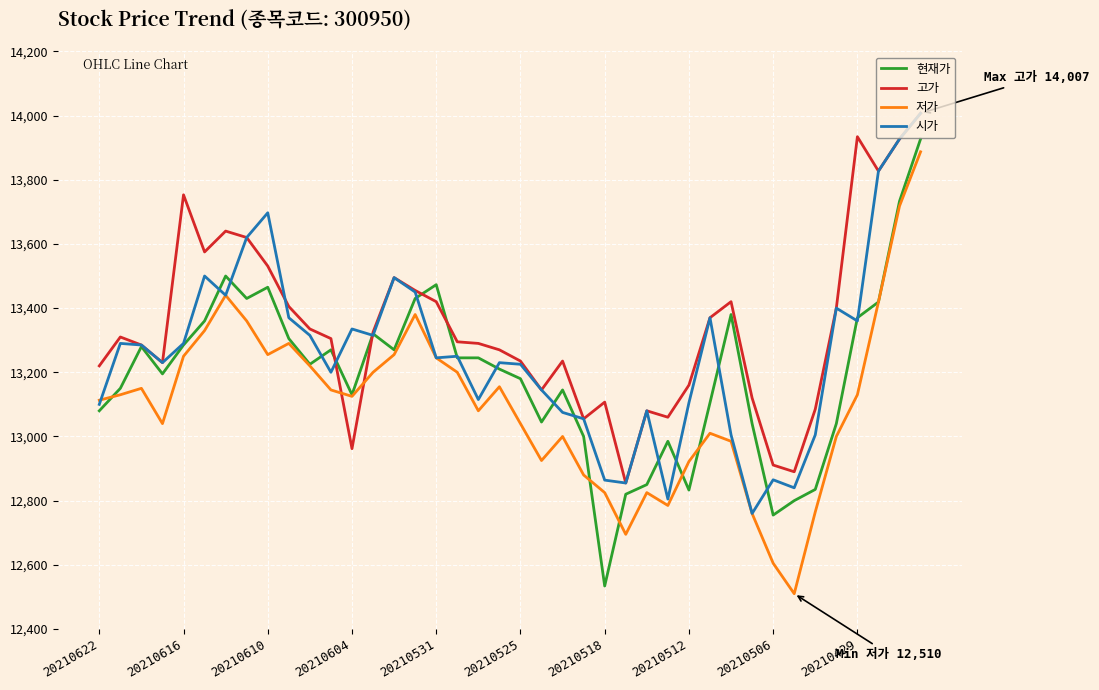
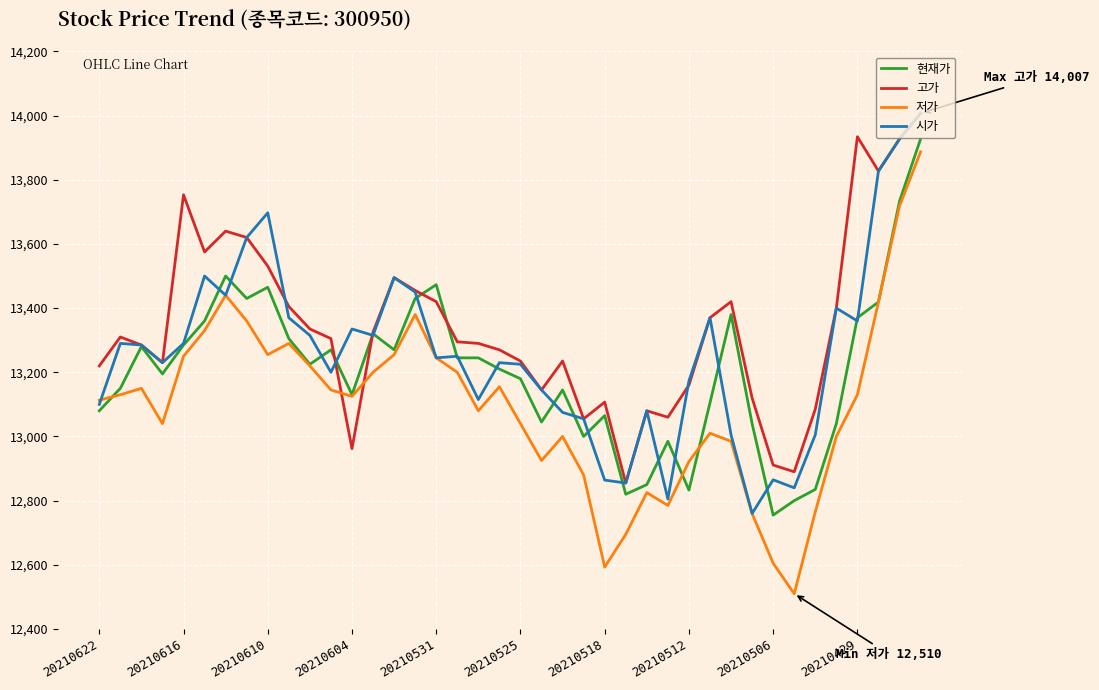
현재가, 20210518: 12,530 -> 13,070
저가, 20210518: 12,830 -> 12,590
시가, 20210512: 13,110 -> 13,170
